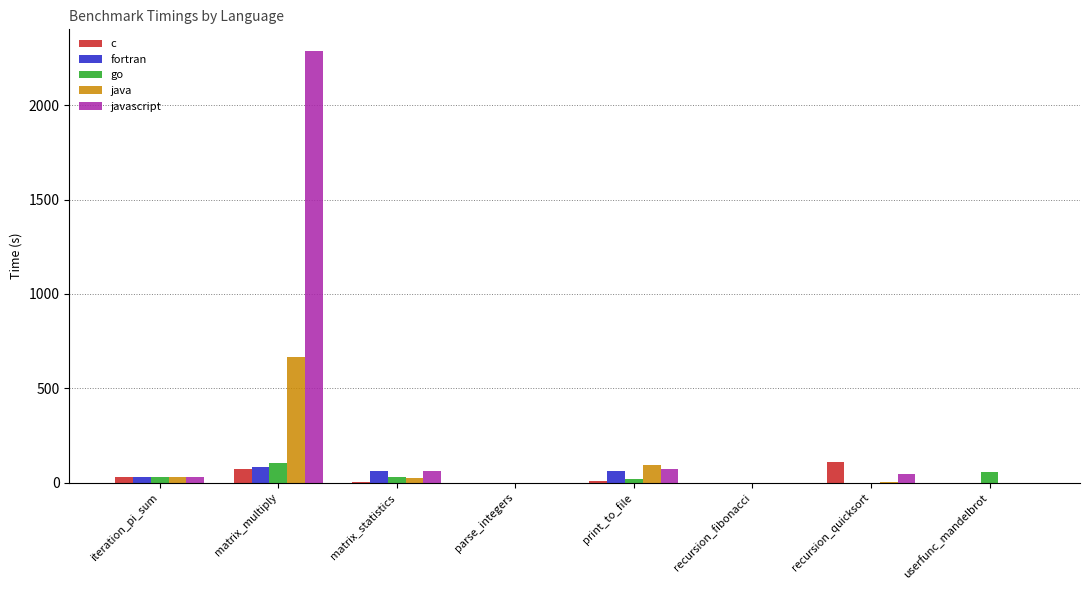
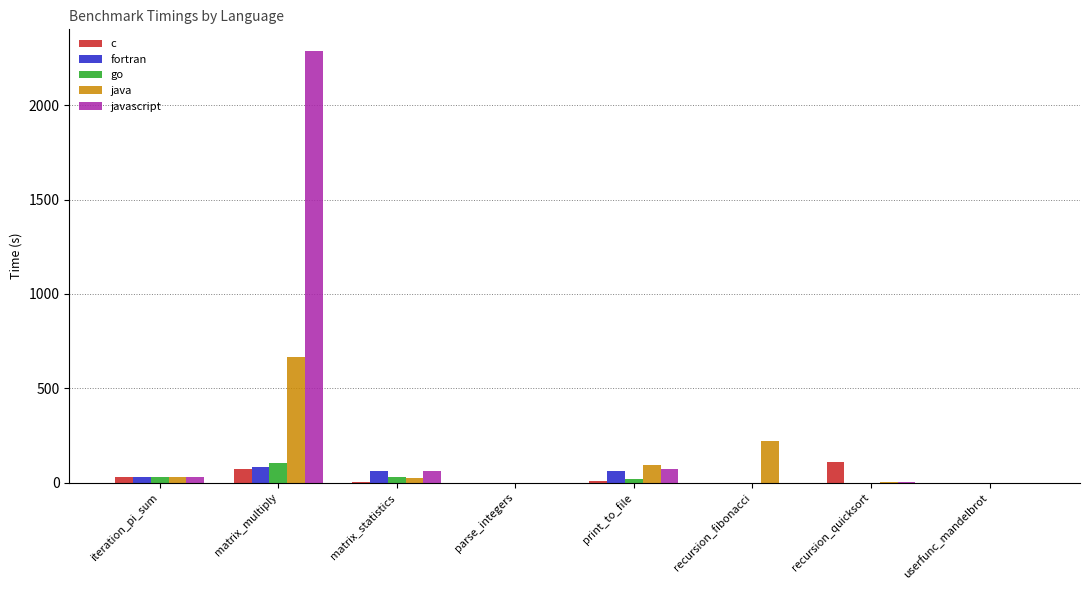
java, recursion_fibonacci: 0 -> 220
javascript, recursion_quicksort: 40 -> 0
go, userfunc_mandelbrot: 60 -> 0
